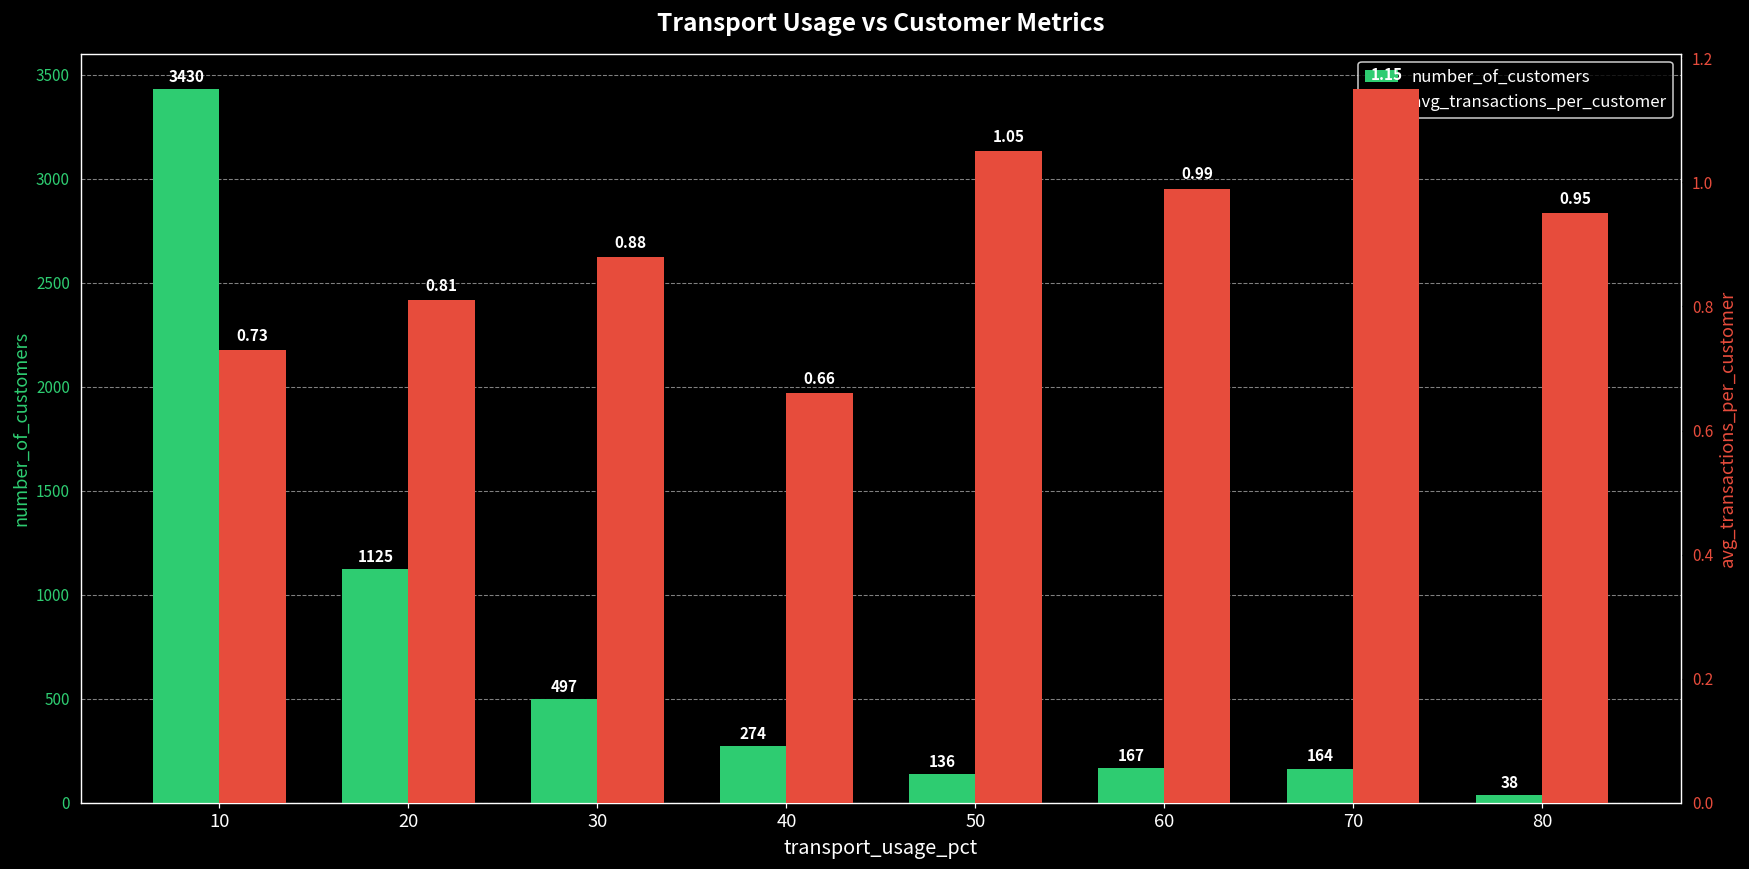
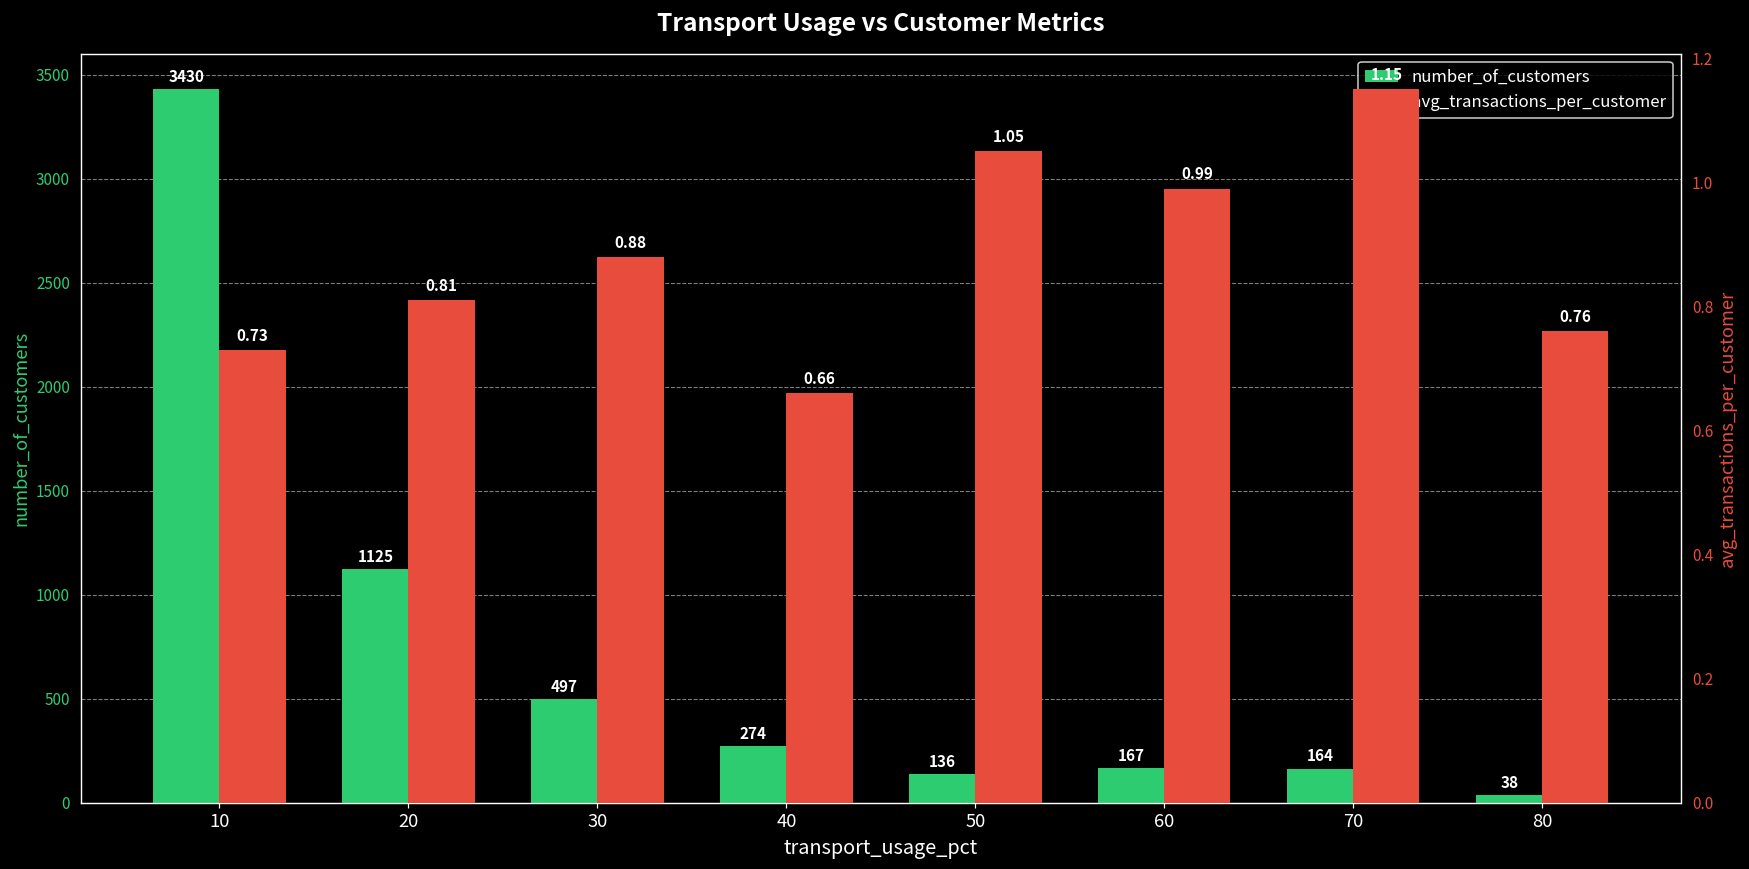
avg_transactions_per_customer, 80: 0.95 -> 0.76
